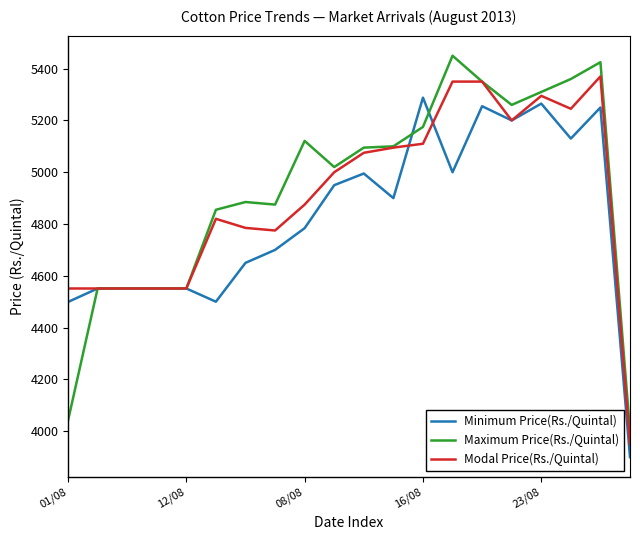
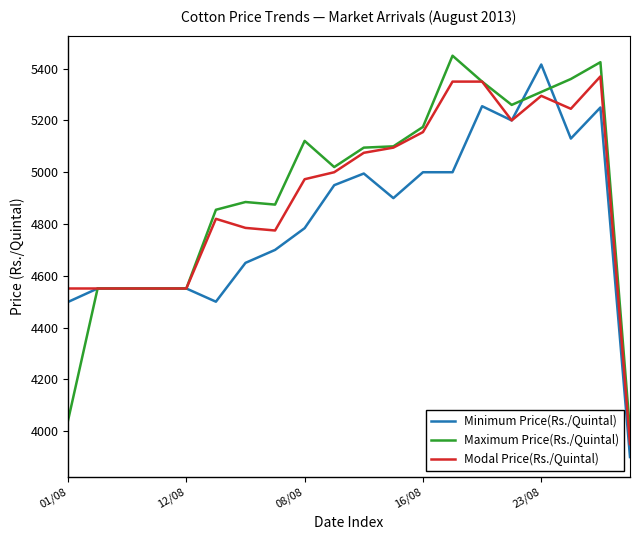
Modal Price(Rs./Quintal), 08/08: 4880 -> 4970
Minimum Price(Rs./Quintal), 16/08: 5290 -> 5000
Modal Price(Rs./Quintal), 16/08: 5110 -> 5160
Minimum Price(Rs./Quintal), 23/08: 5270 -> 5420
